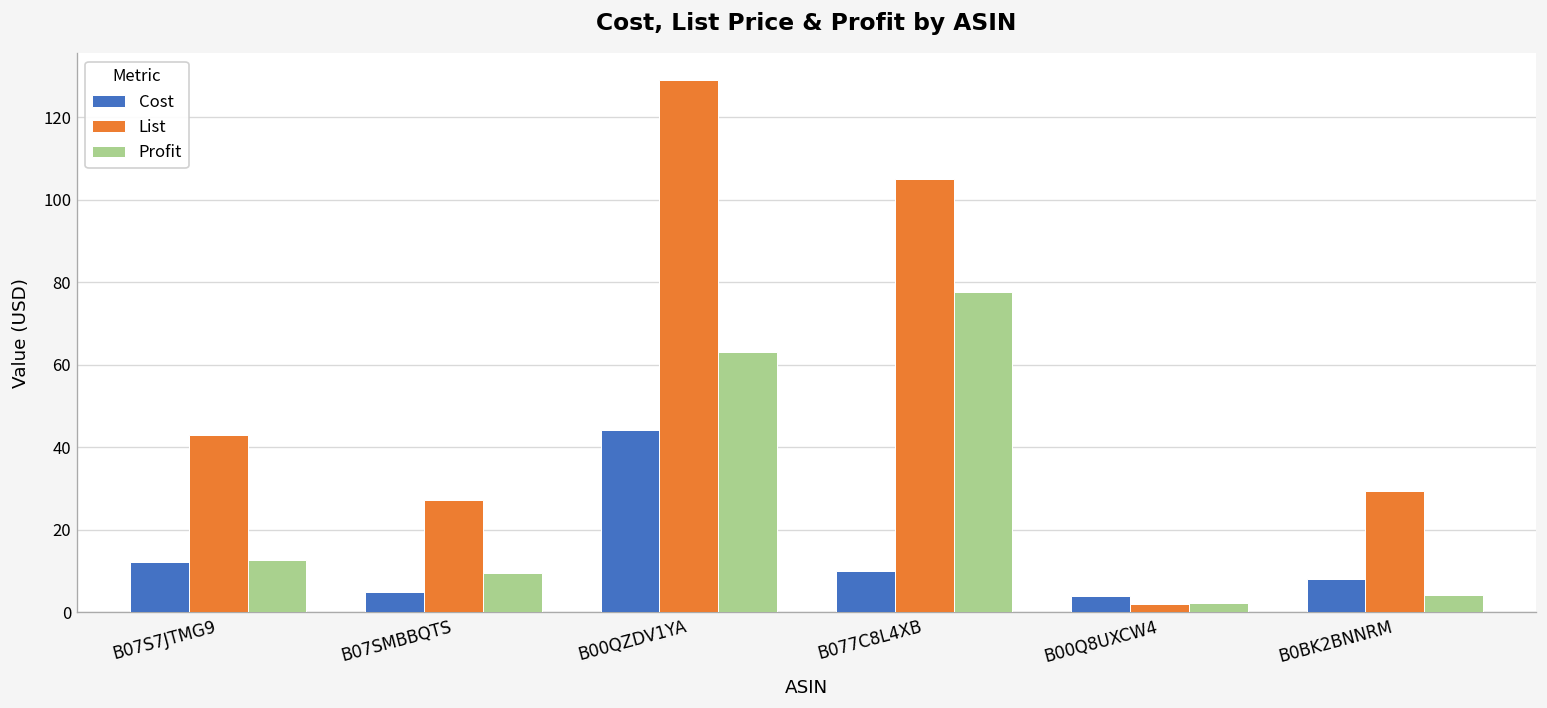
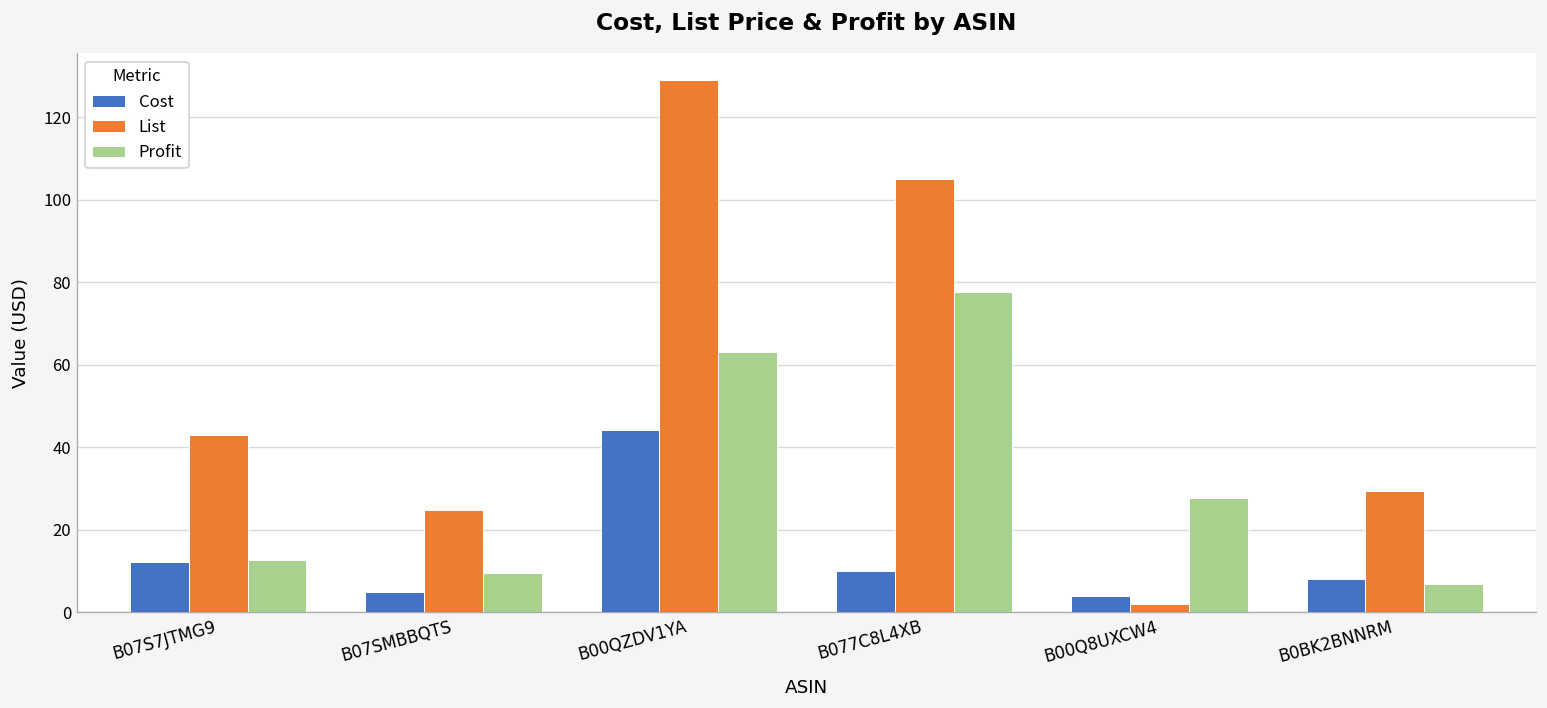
List, B07SMBBQTS: 27 -> 25
Profit, B00Q8UXCW4: 2 -> 28
Profit, B0BK2BNNRM: 4 -> 7
